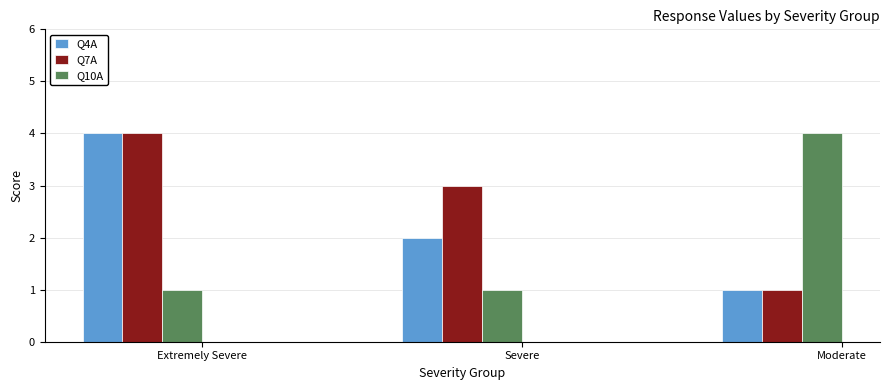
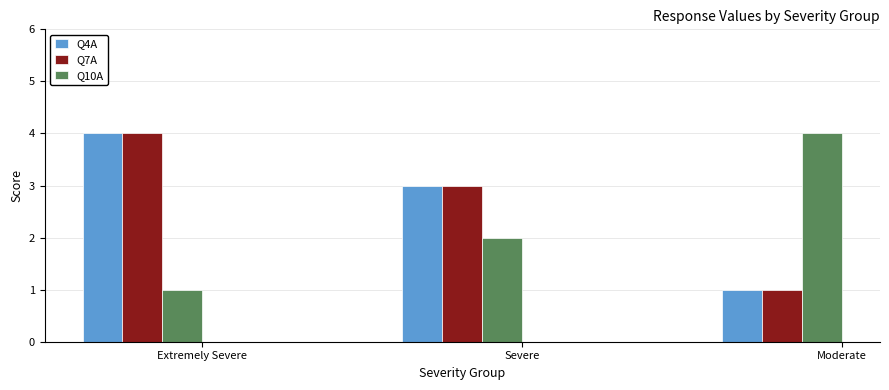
Q4A, Severe: 2 -> 3
Q10A, Severe: 1 -> 2
